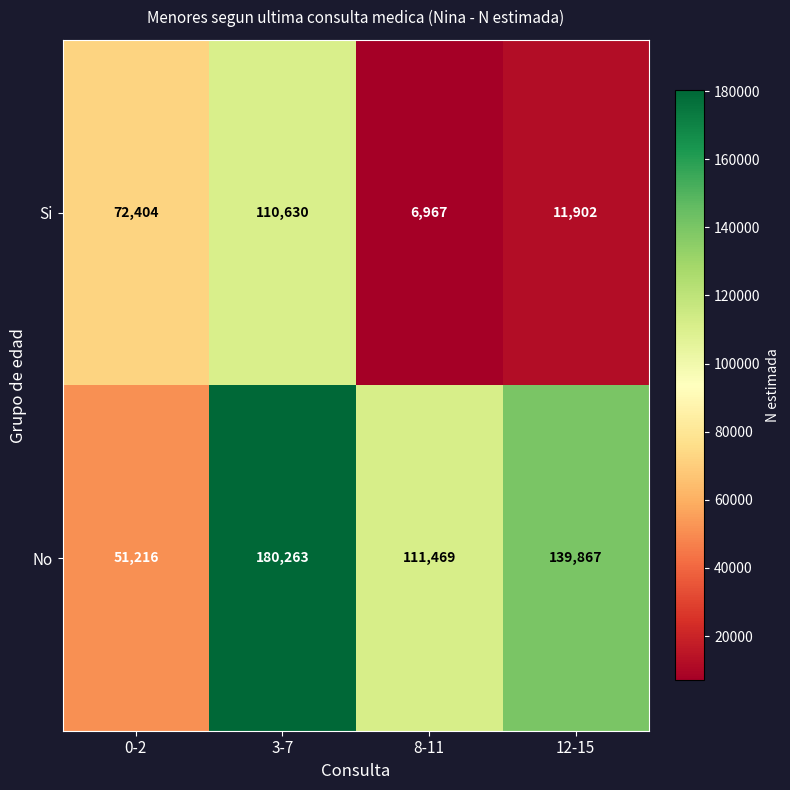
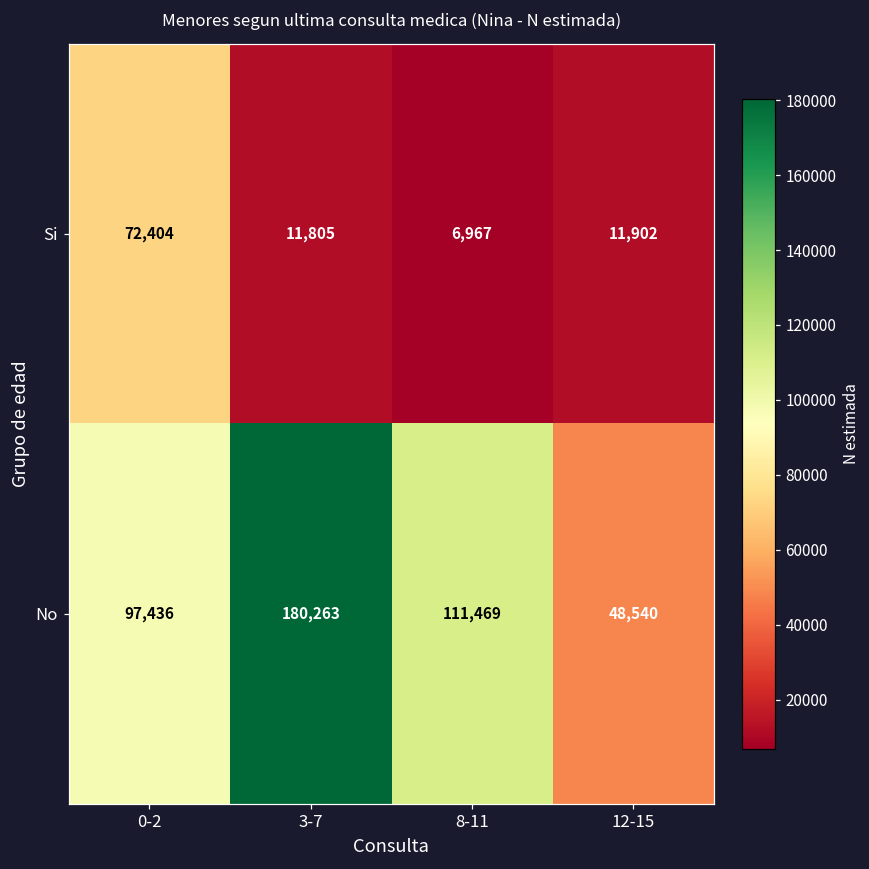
Si, 3-7: 110,630 -> 11,805
No, 0-2: 51,216 -> 97,436
No, 12-15: 139,867 -> 48,540
